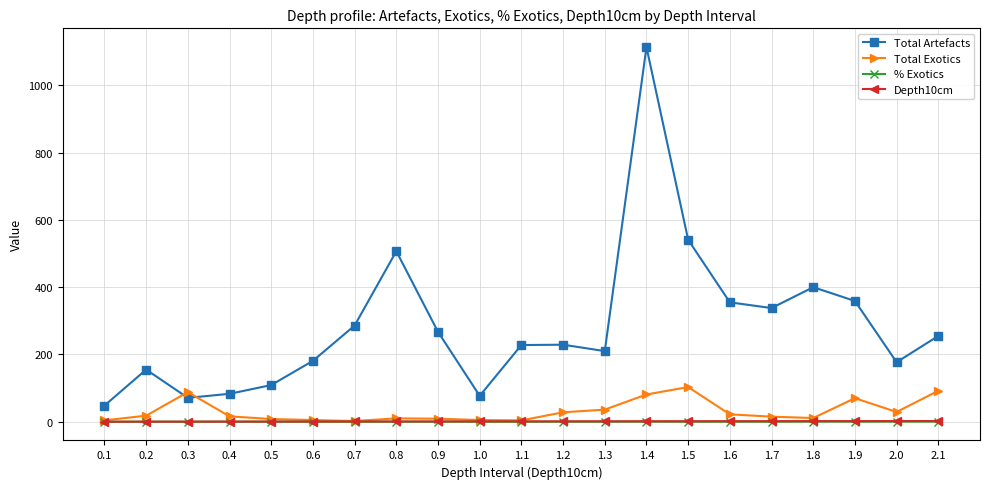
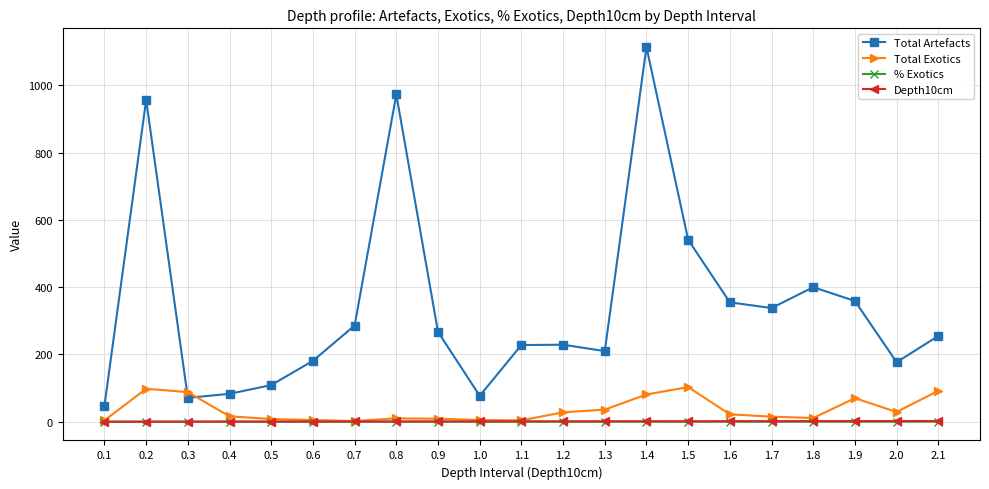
Total Artefacts, 0.2: 160 -> 960
Total Exotics, 0.2: 20 -> 100
Total Artefacts, 0.8: 510 -> 970
